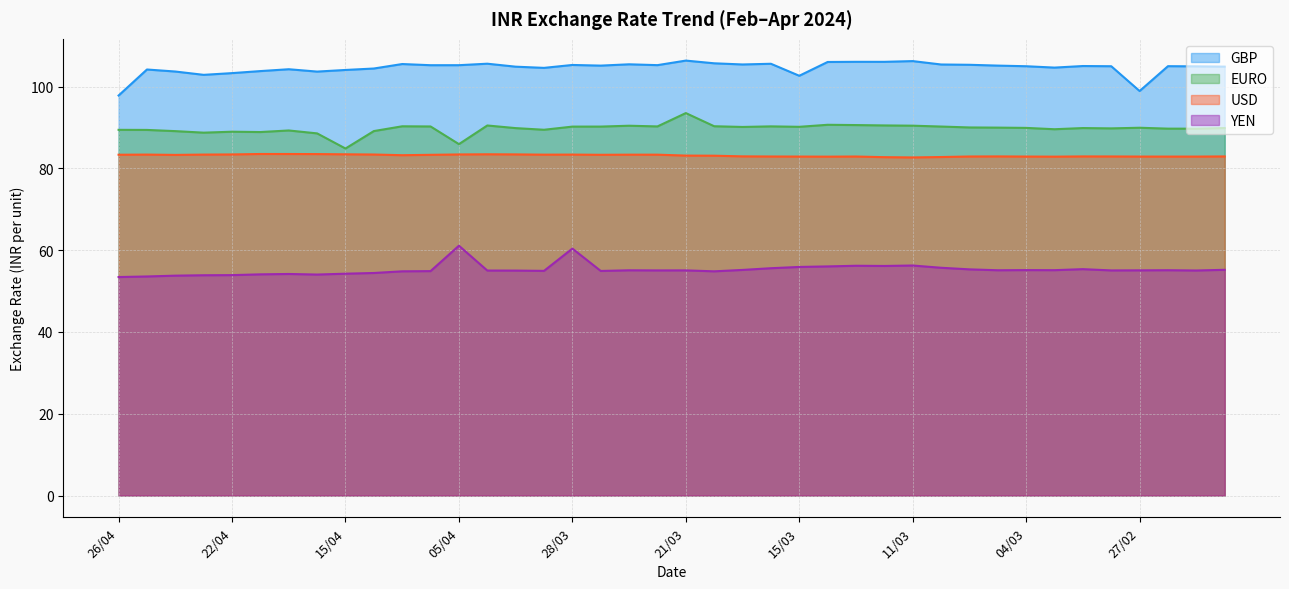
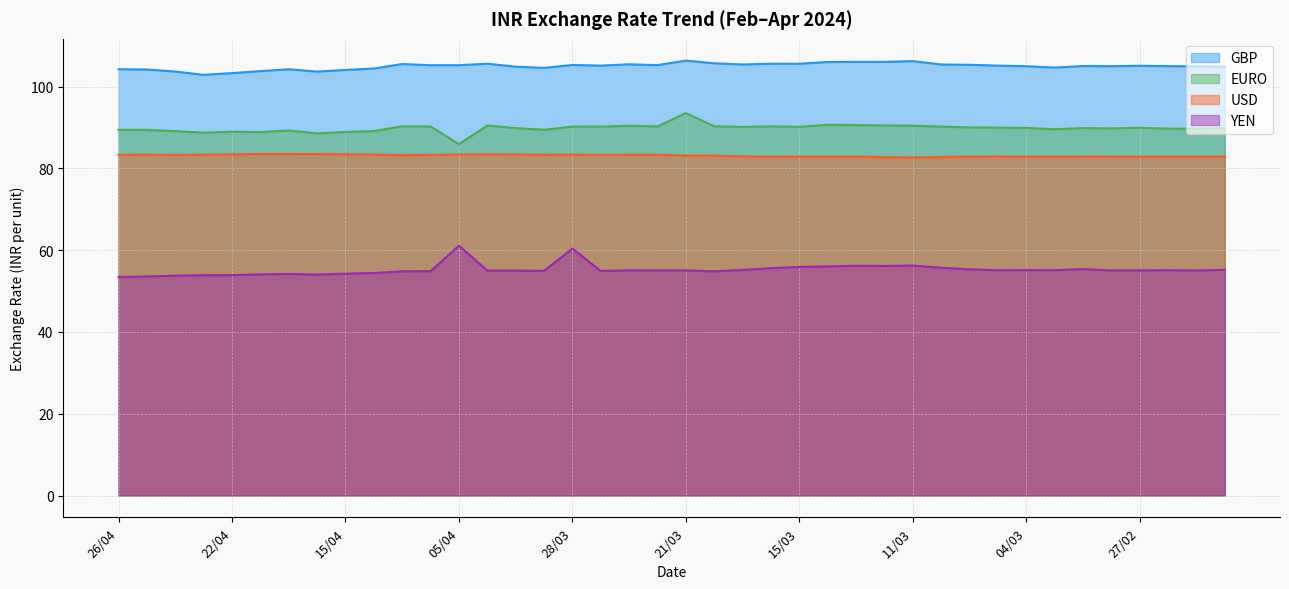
GBP, 26/04: 98 -> 104
EURO, 15/04: 85 -> 89
GBP, 15/03: 103 -> 106
GBP, 27/02: 99 -> 105
